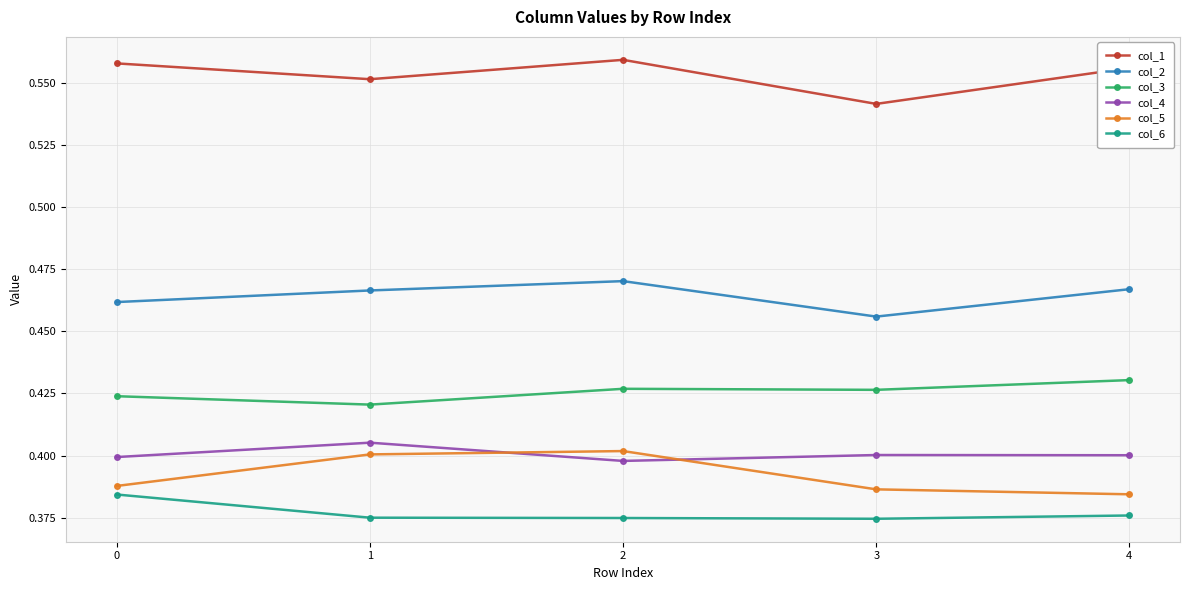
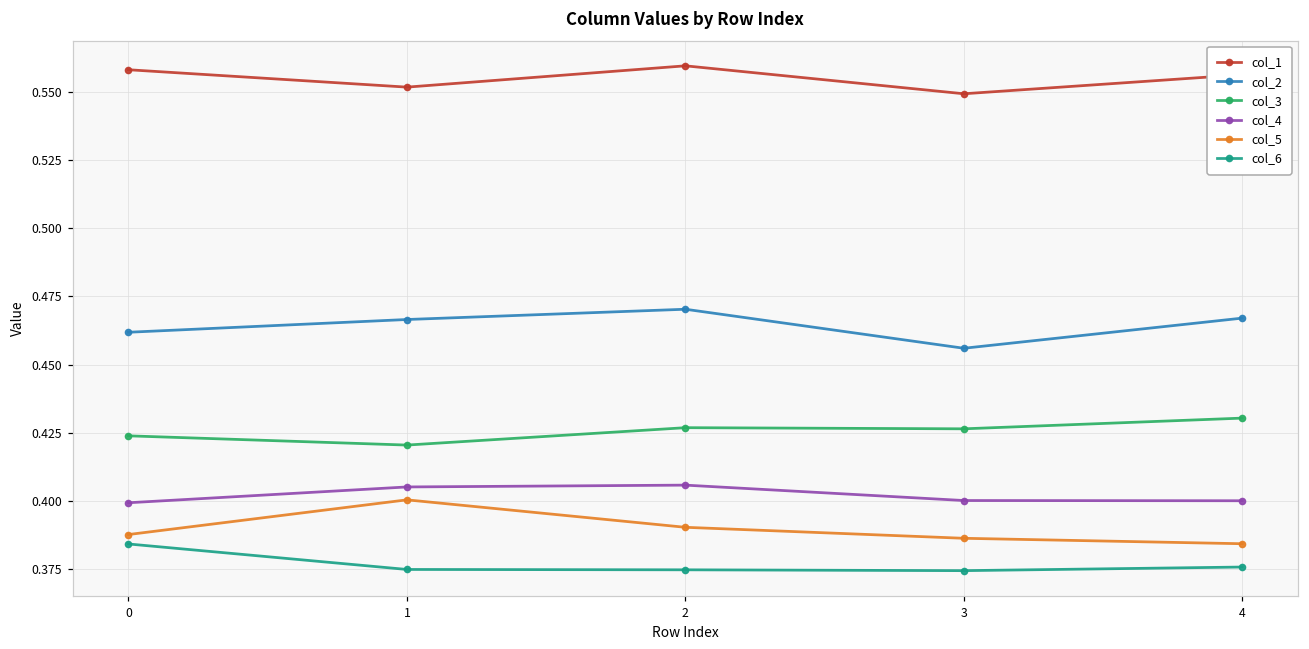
col_4, 2: 0.398 -> 0.406
col_5, 2: 0.402 -> 0.390
col_1, 3: 0.542 -> 0.549
